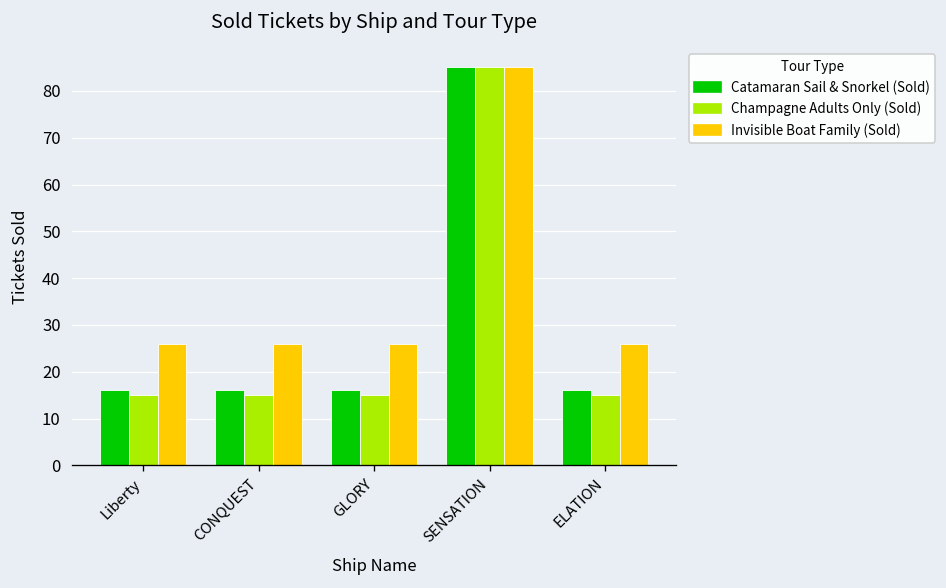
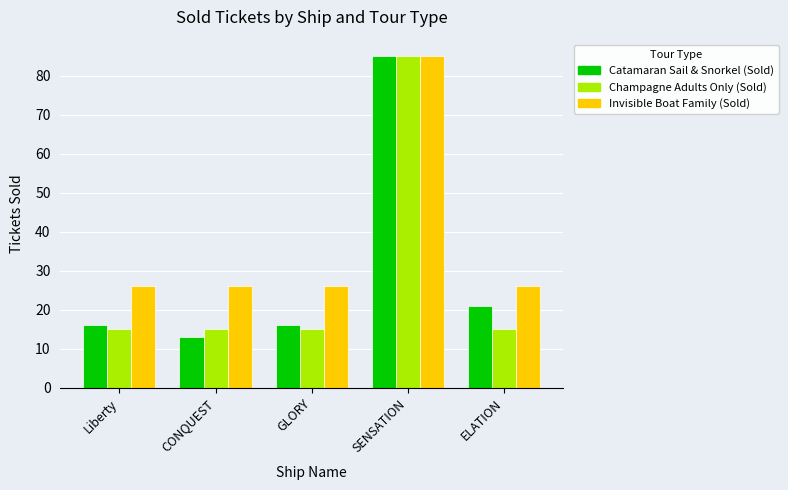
Catamaran Sail & Snorkel (Sold), CONQUEST: 16 -> 13
Catamaran Sail & Snorkel (Sold), ELATION: 16 -> 21
